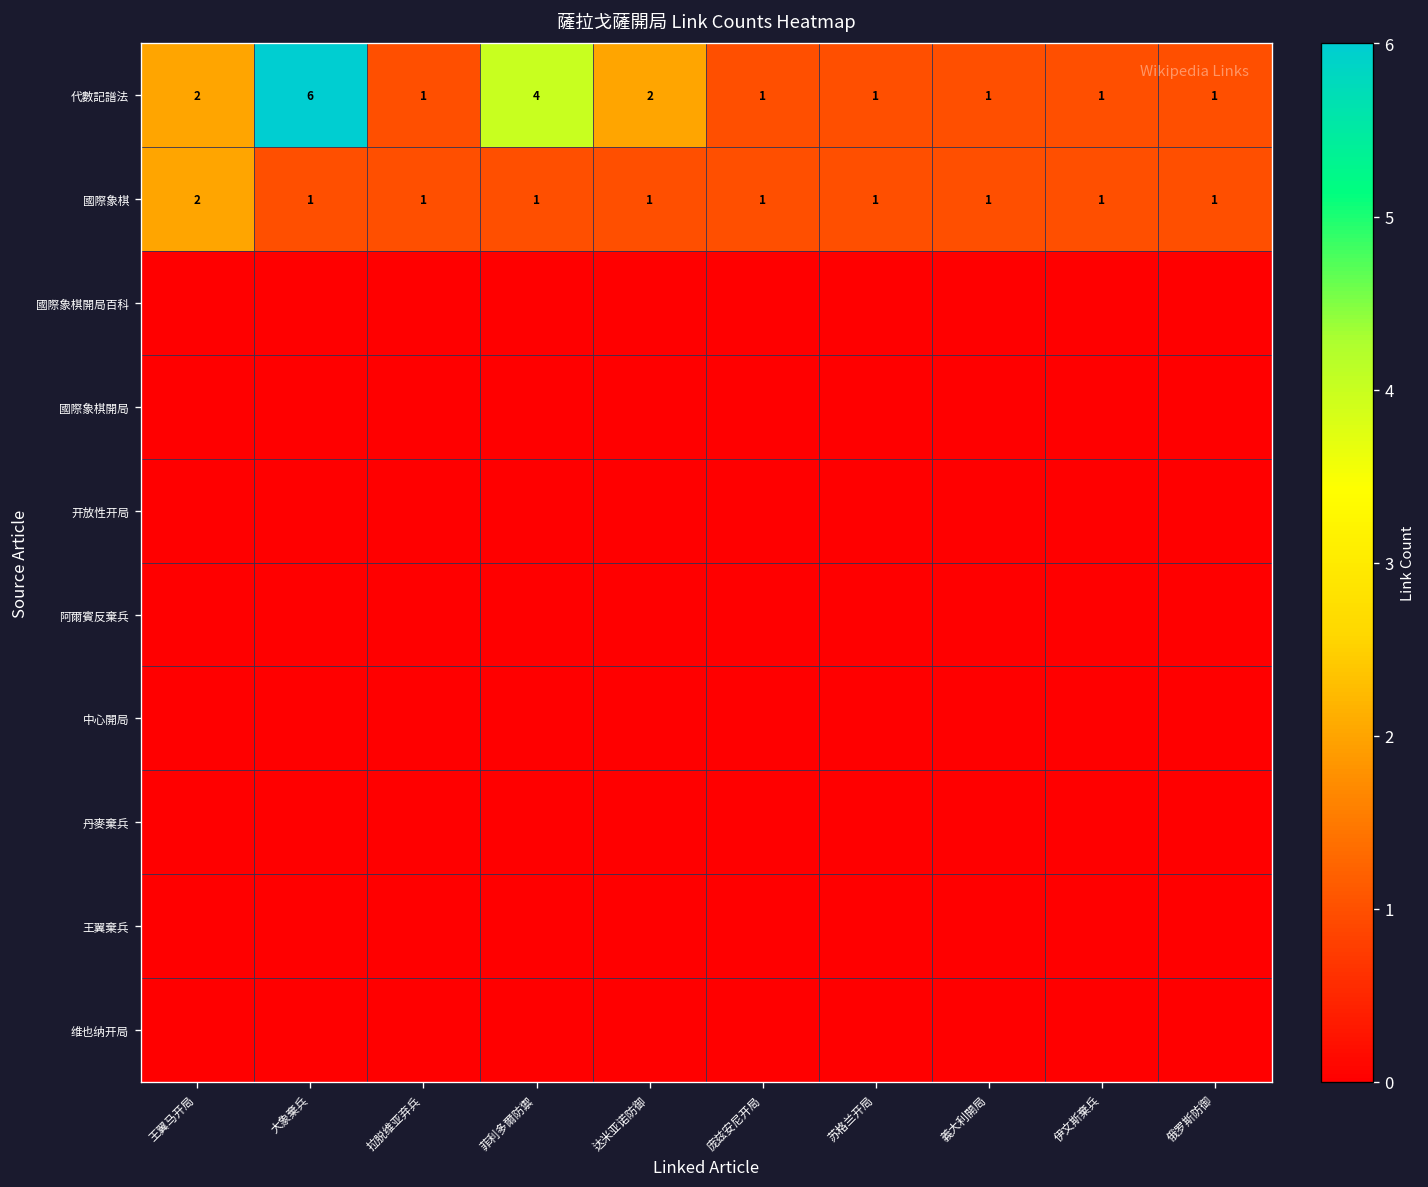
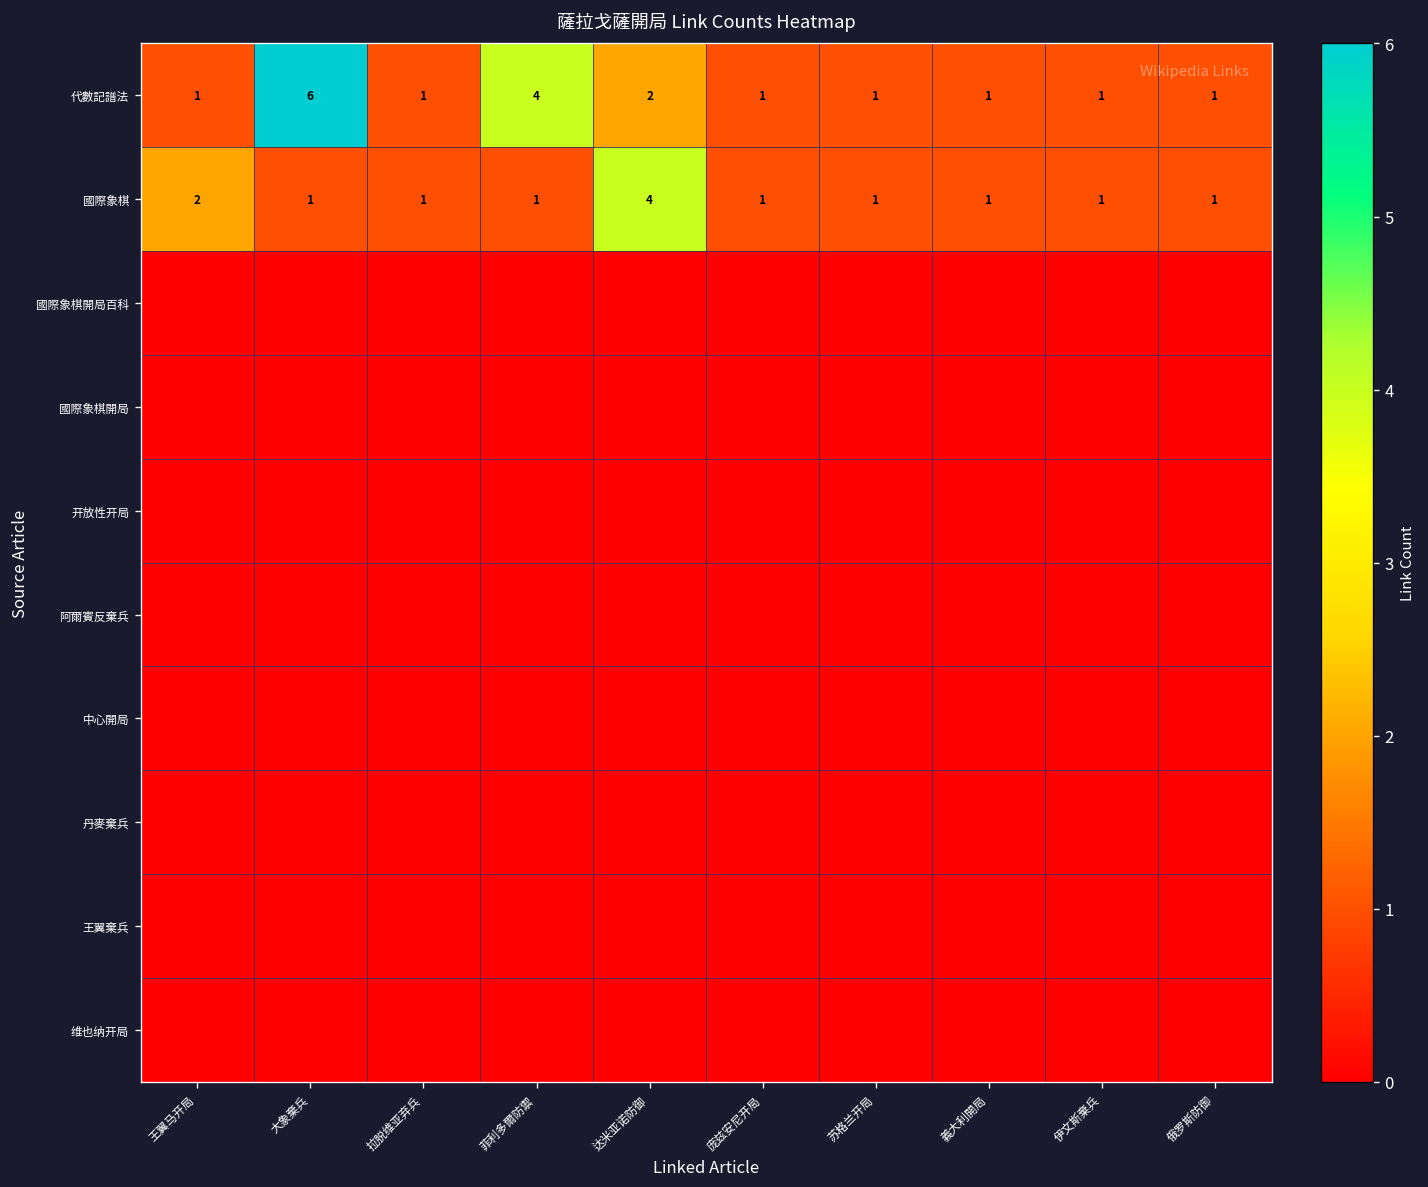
代數記譜法, 王翼马开局: 2 -> 1
國際象棋, 达米亚诺防御: 1 -> 4
